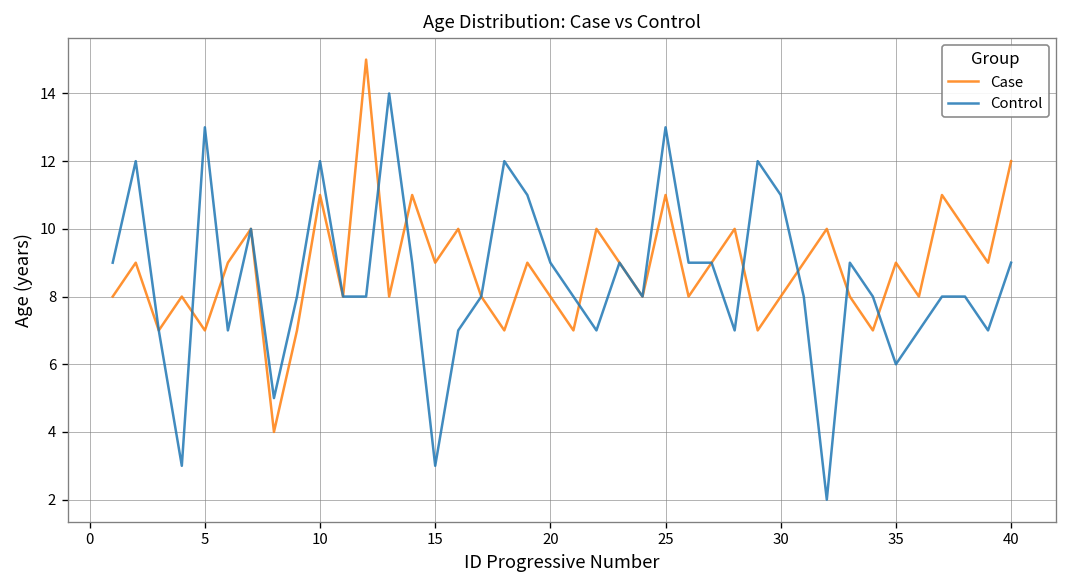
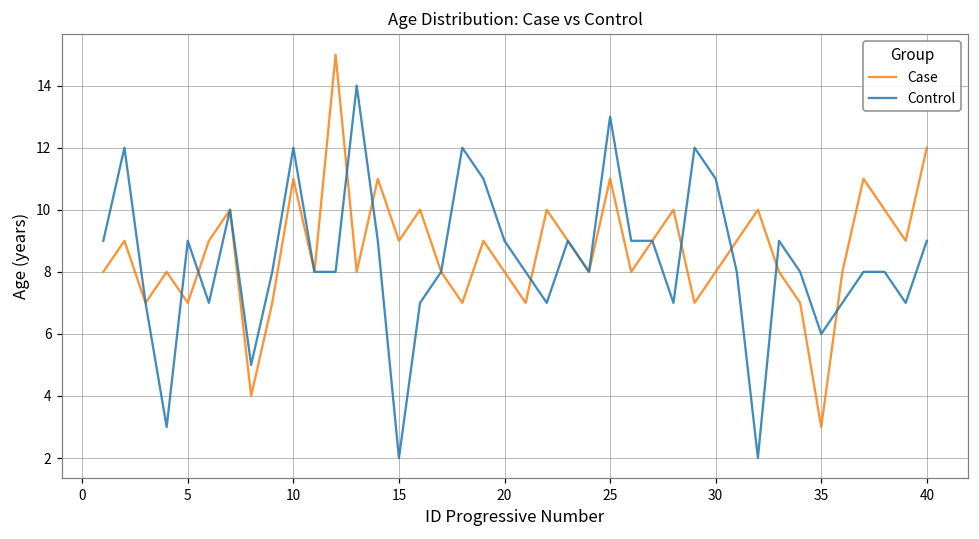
Control, 5: 13 -> 9
Control, 15: 3 -> 2
Case, 35: 9 -> 3
